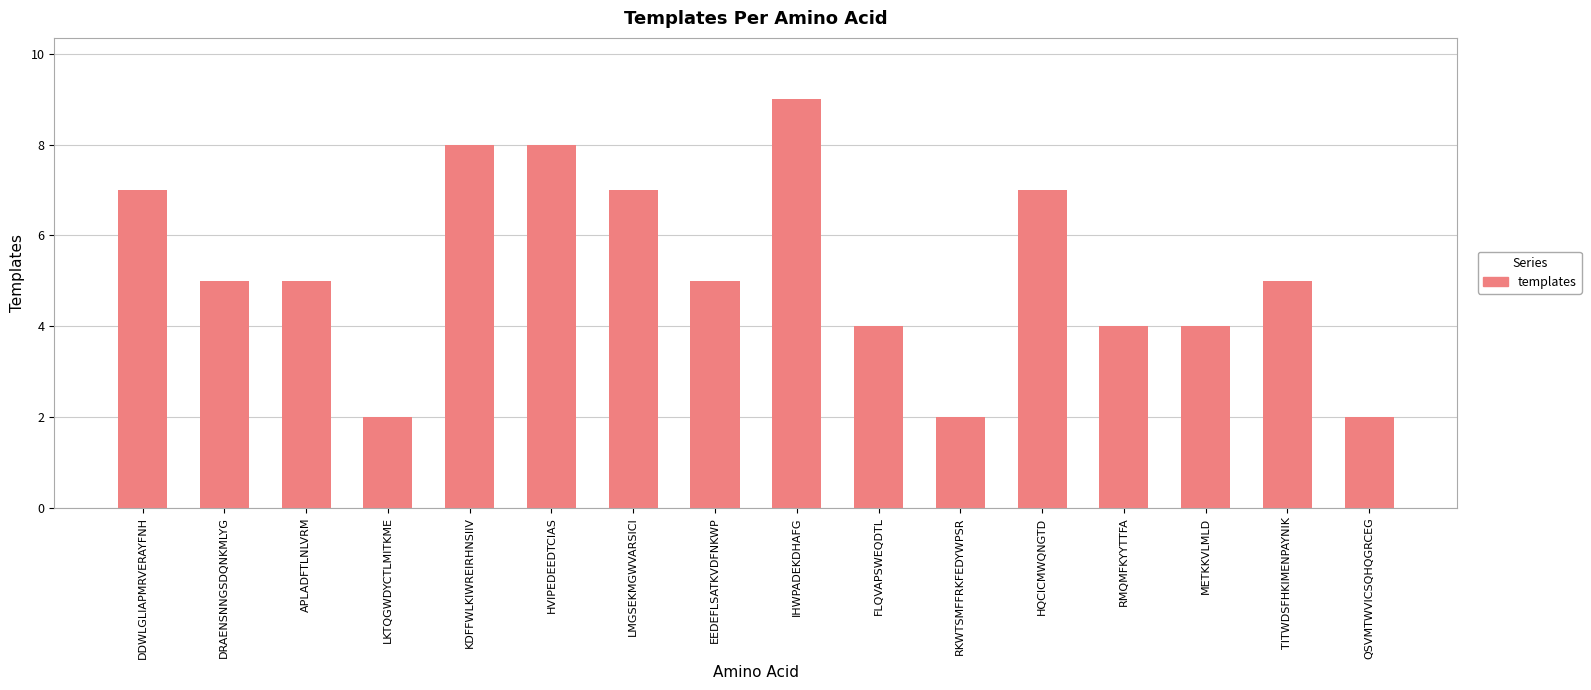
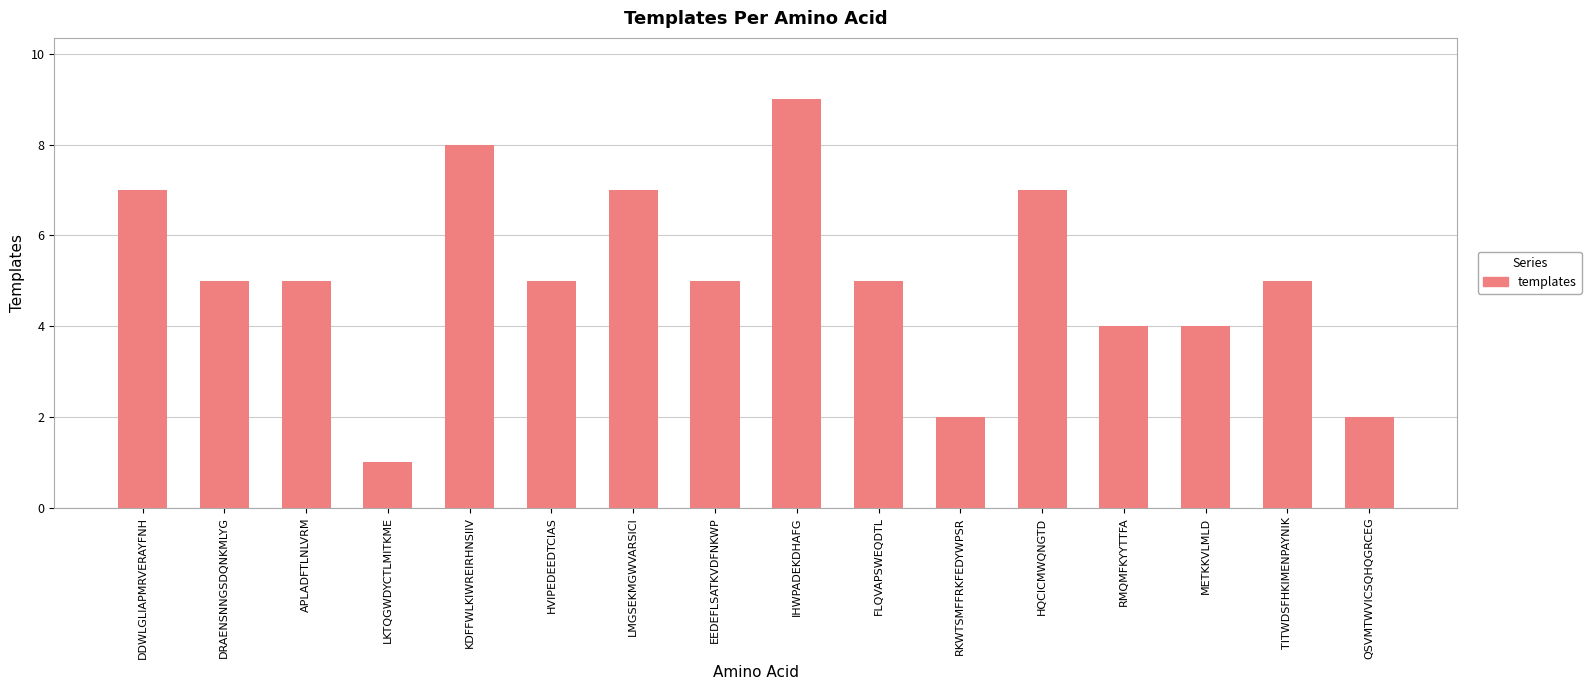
LKTQGWDYCTLMITKME: 2 -> 1
HVIPEDEEDTCIAS: 8 -> 5
FLQVAPSWEQDTL: 4 -> 5
